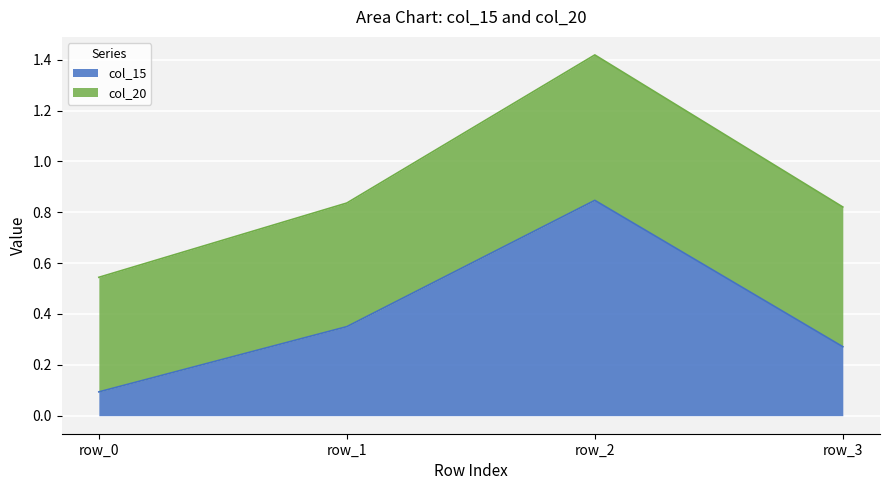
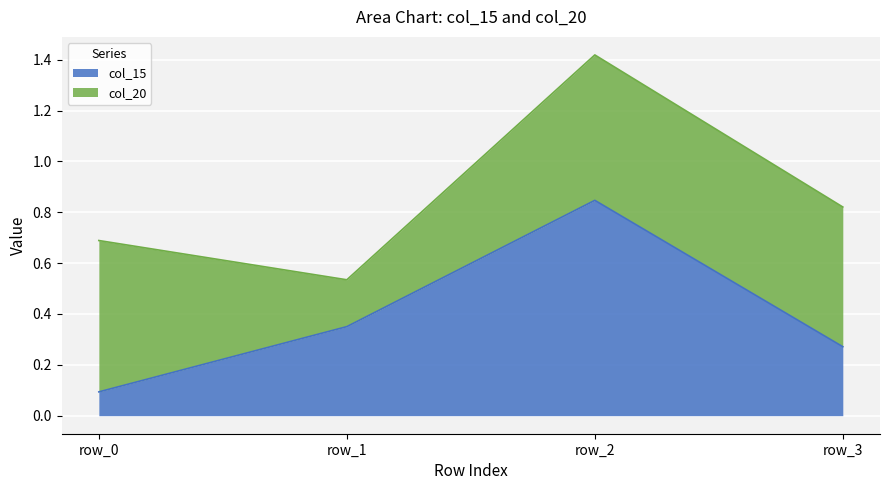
col_20, row_0: 0.45 -> 0.60
col_20, row_1: 0.49 -> 0.18
